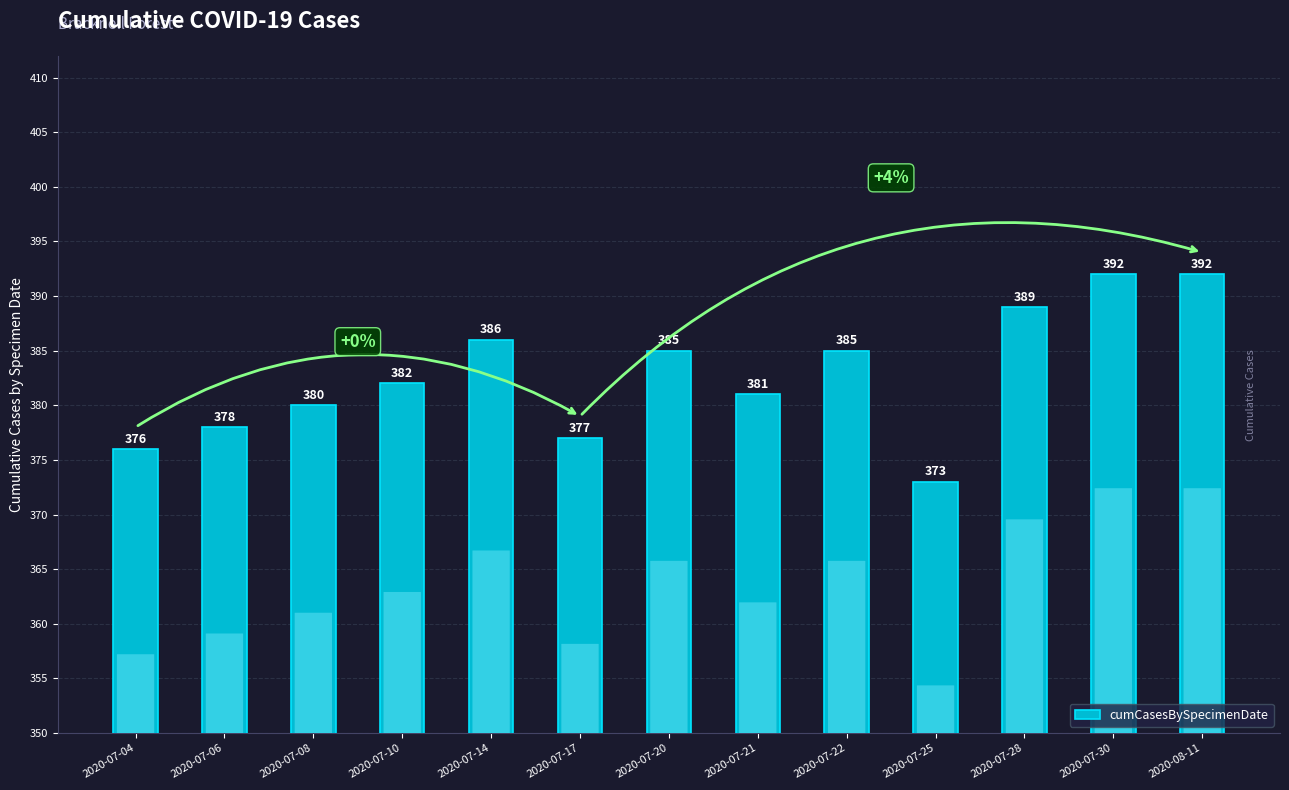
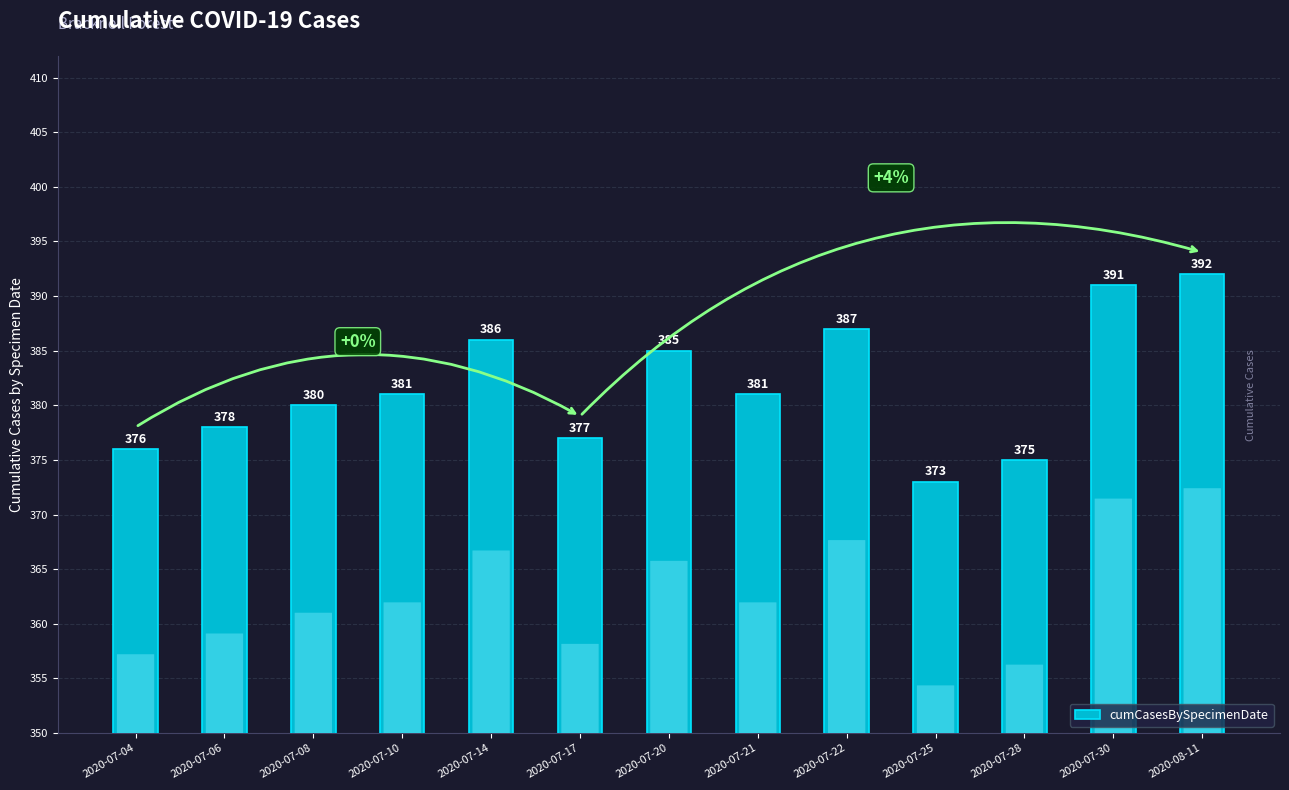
2020-07-10: 382 -> 381
2020-07-22: 385 -> 387
2020-07-28: 389 -> 375
2020-07-30: 392 -> 391
